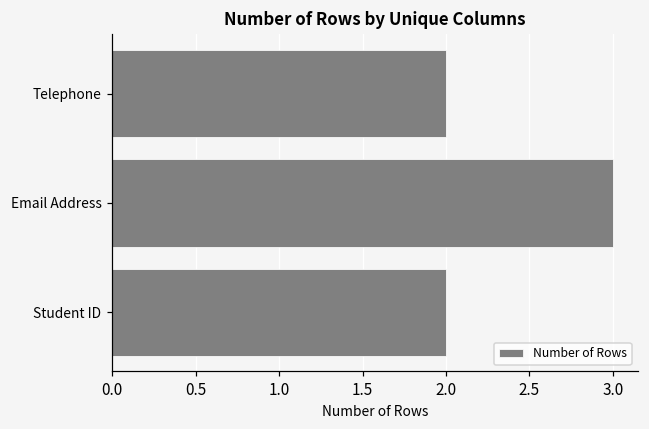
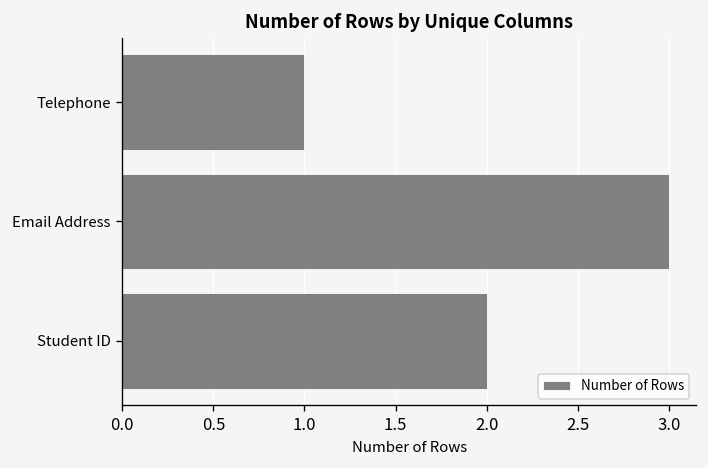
Telephone: 2 -> 1
